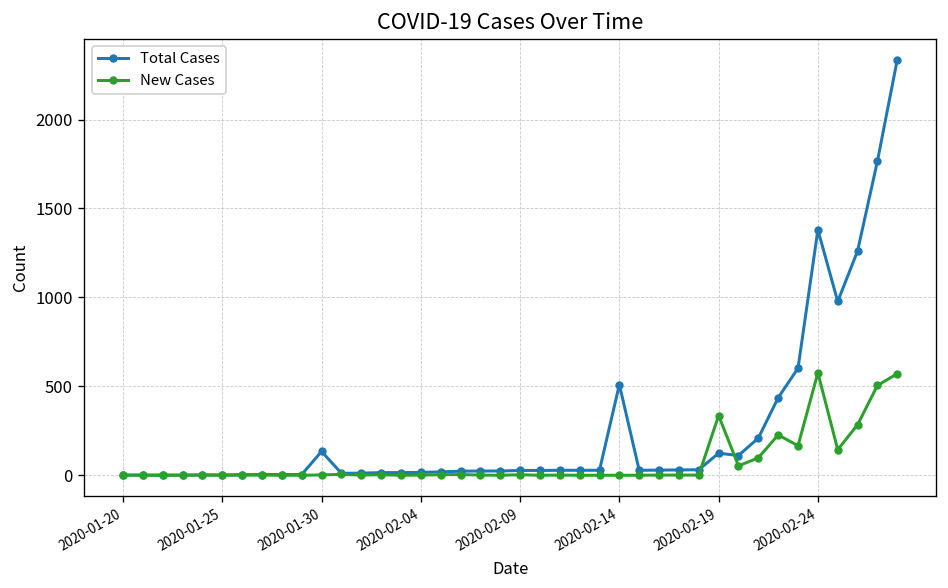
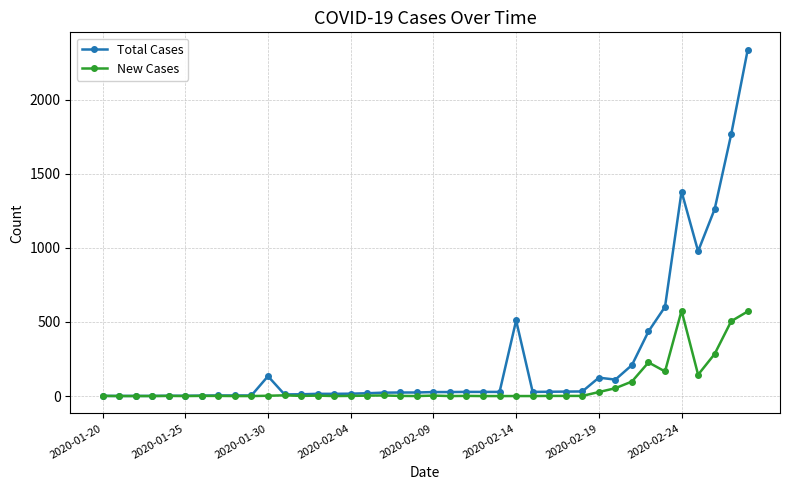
New Cases, 2020-02-19: 340 -> 30
